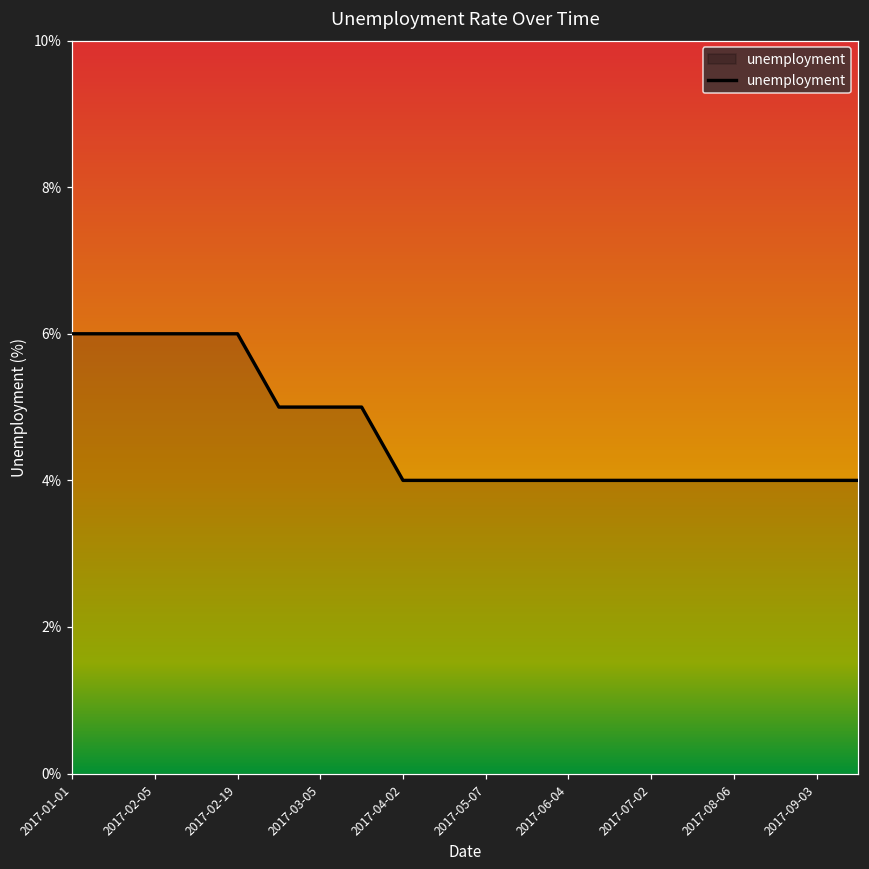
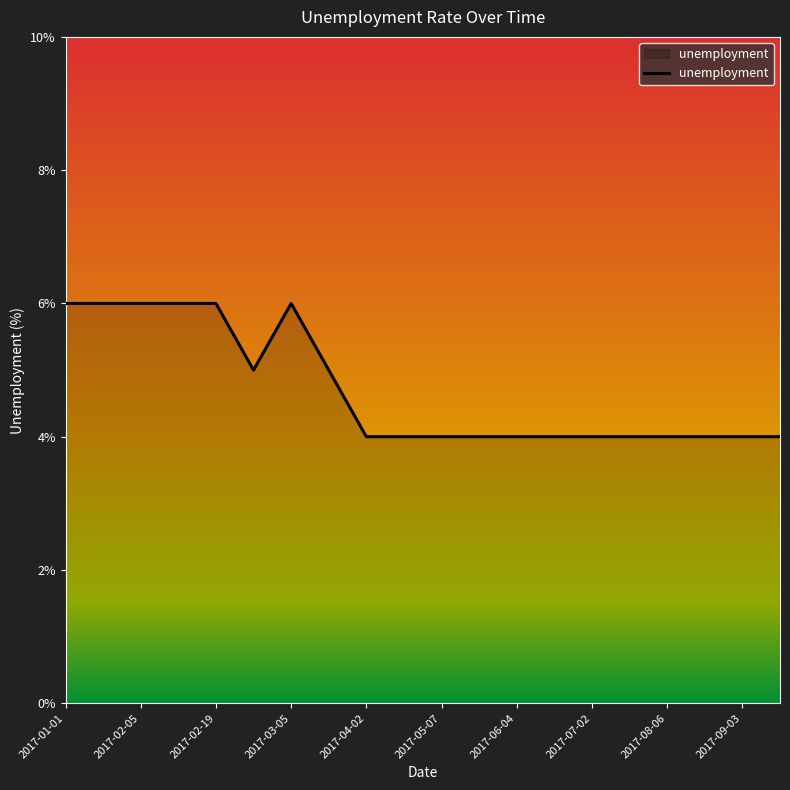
2017-03-05: 5% -> 6%
